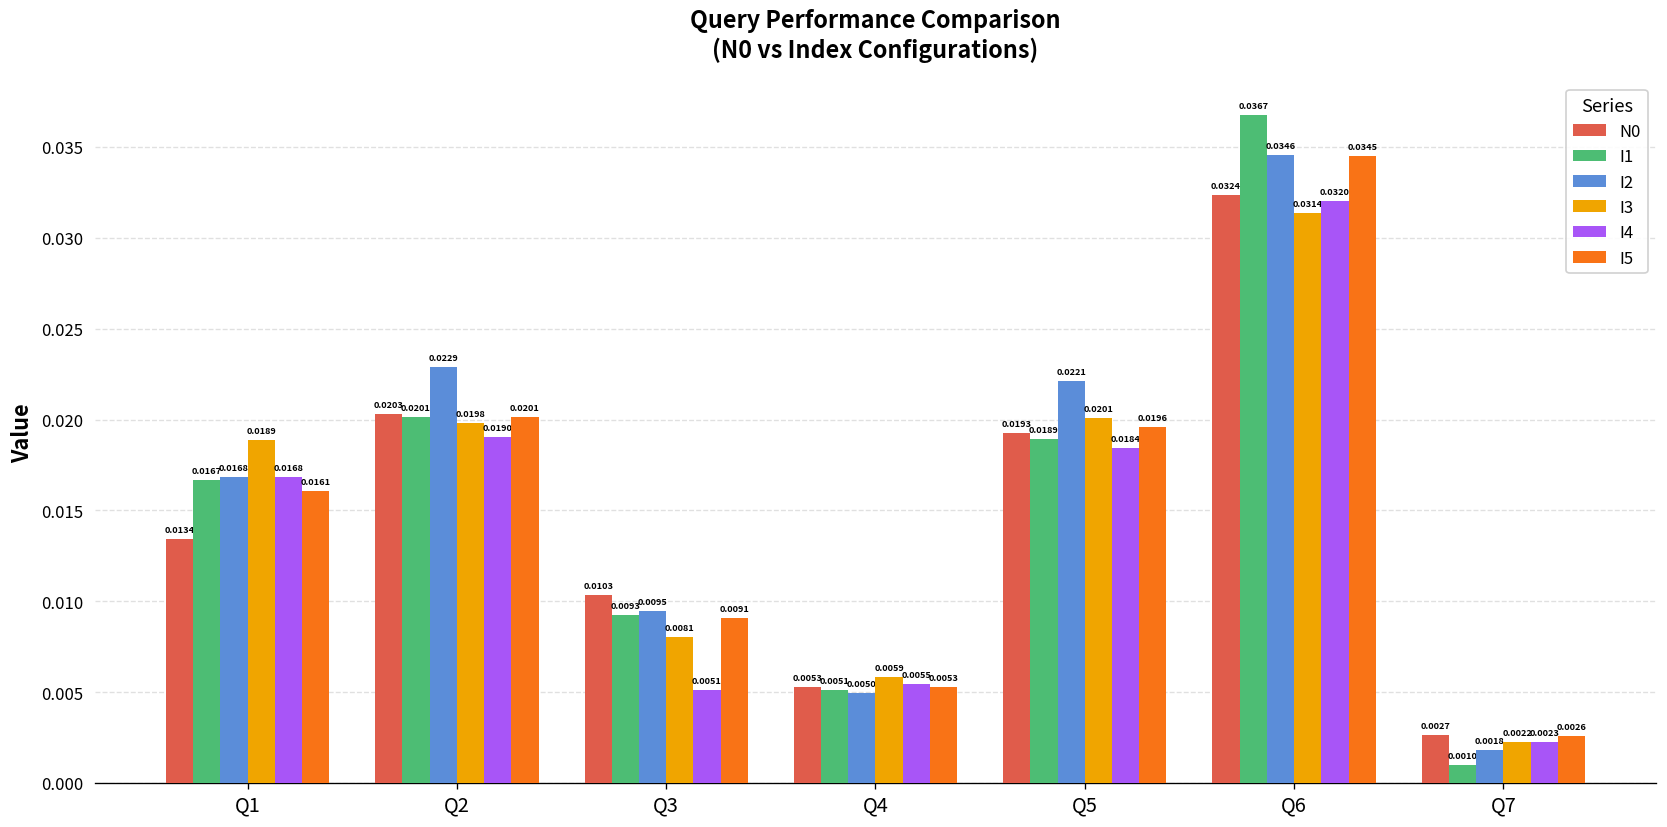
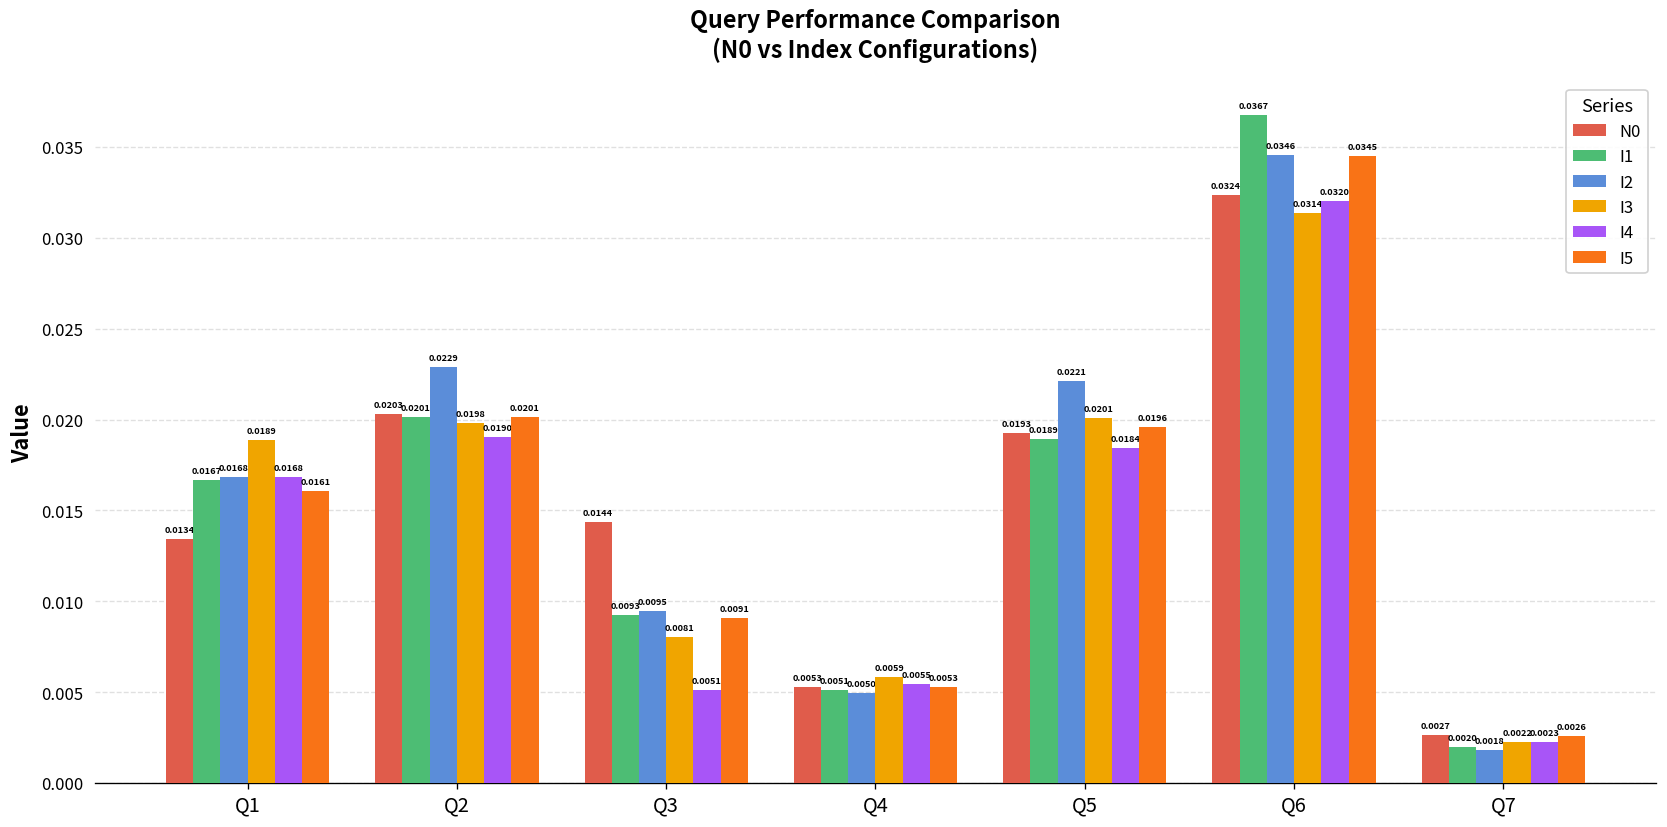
N0, Q3: 0.0103 -> 0.0144
I1, Q7: 0.0010 -> 0.0020
